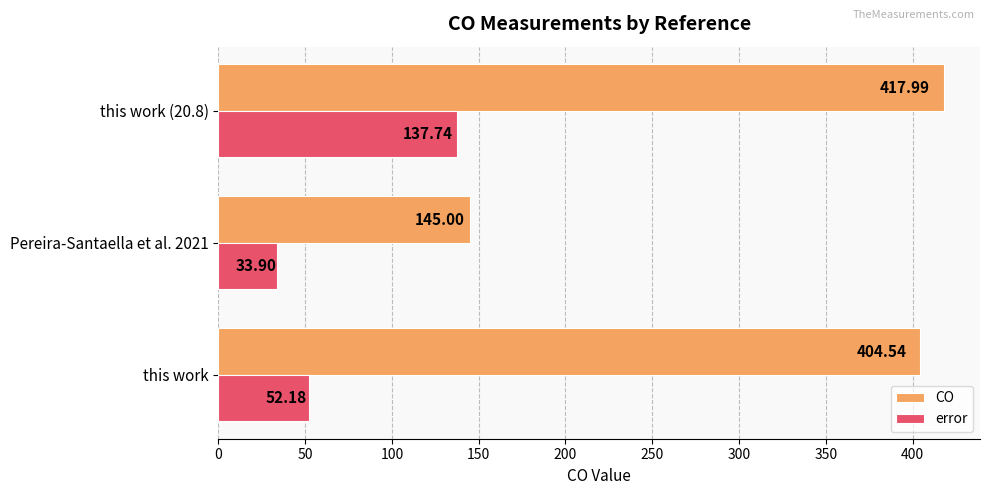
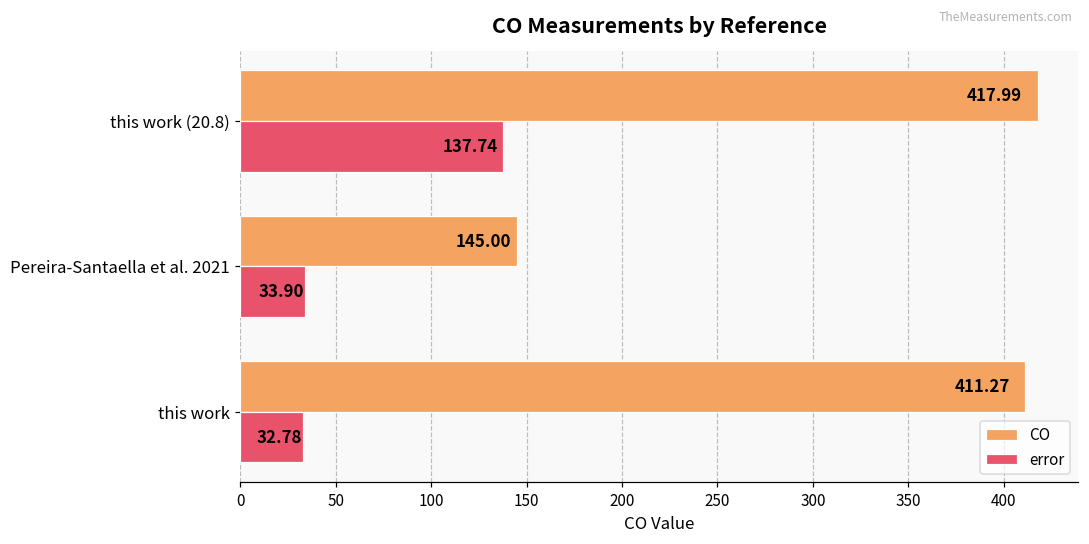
CO, this work: 404.54 -> 411.27
error, this work: 52.18 -> 32.78
